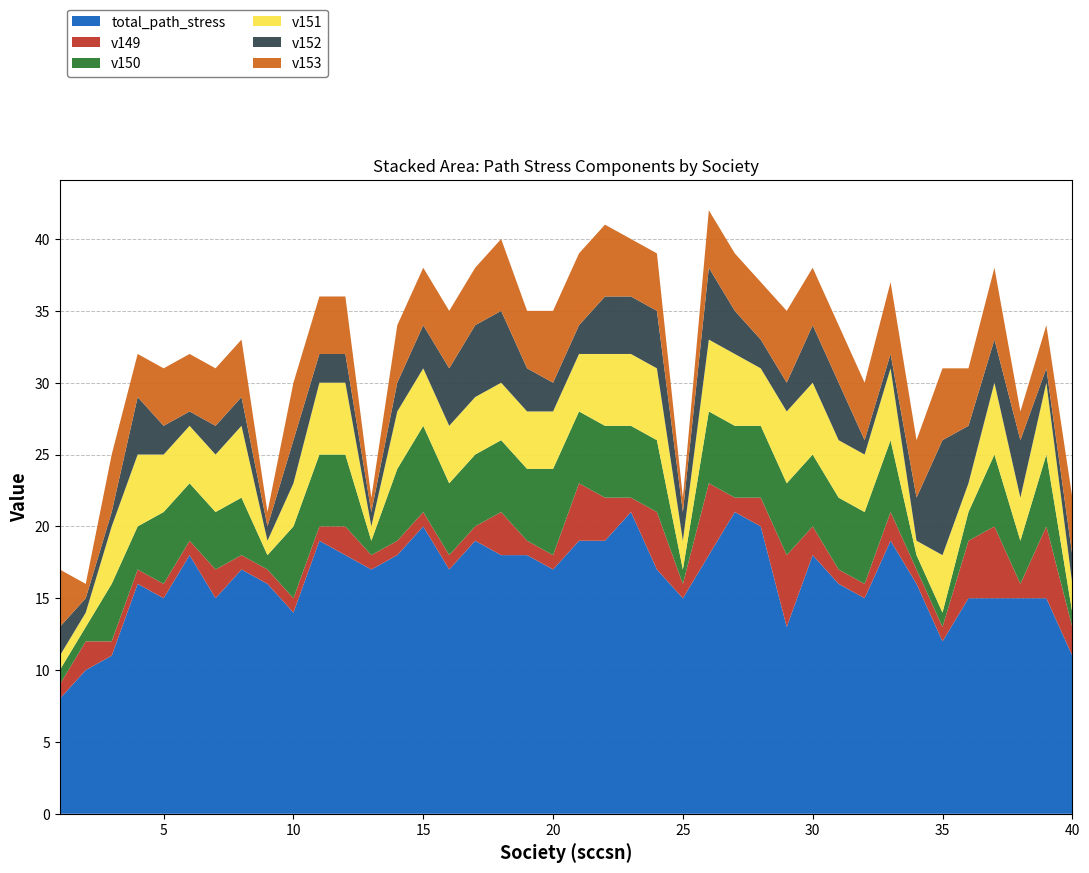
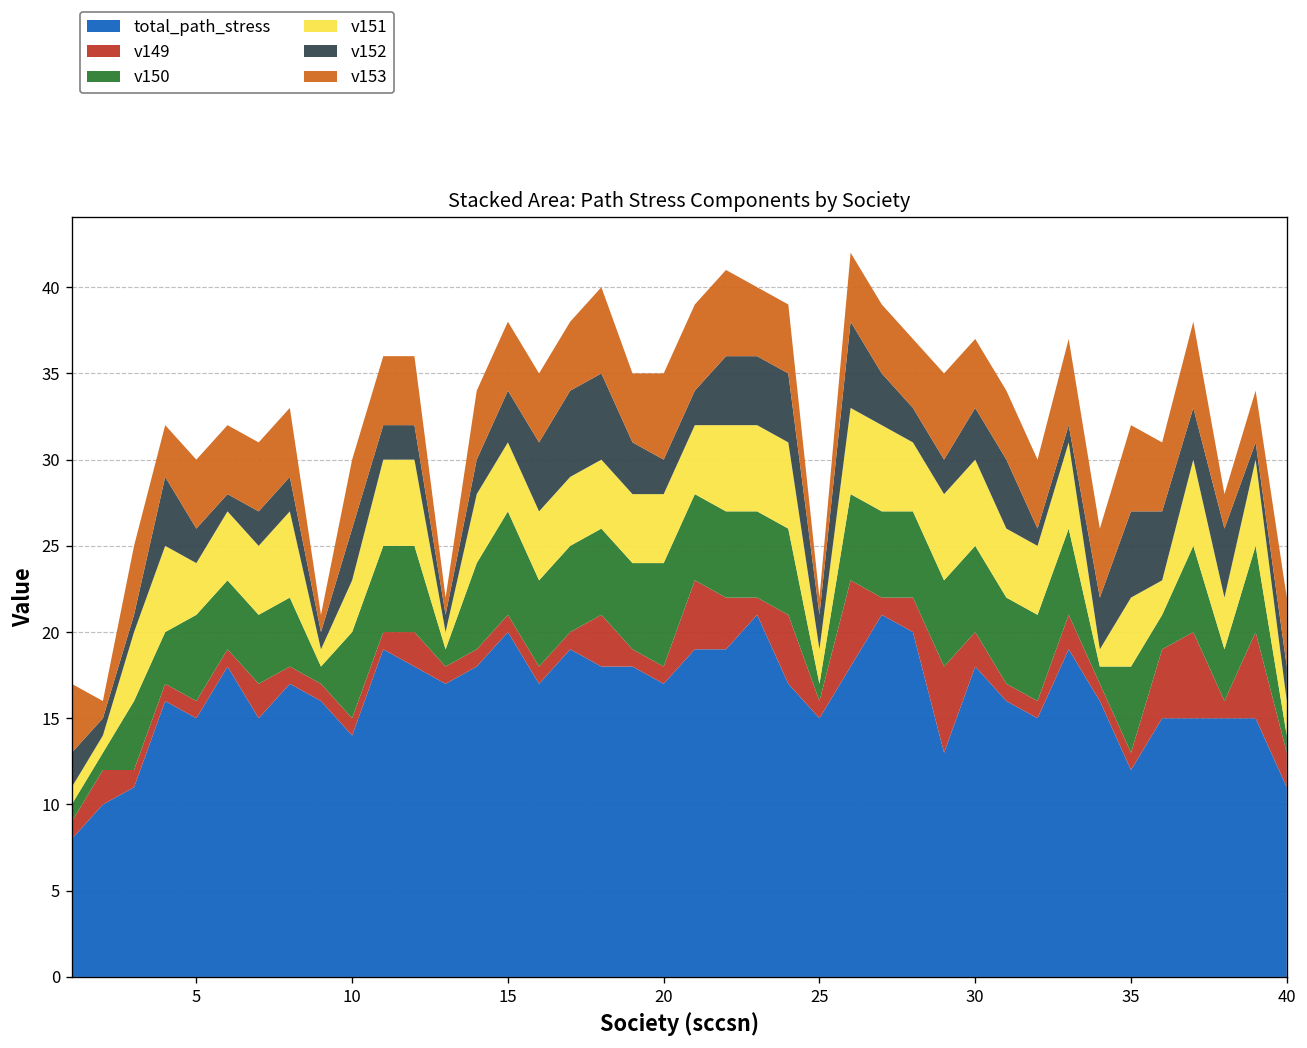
v151, 5: 4 -> 3
v152, 30: 4 -> 3
v150, 35: 1 -> 5
v152, 35: 8 -> 5
